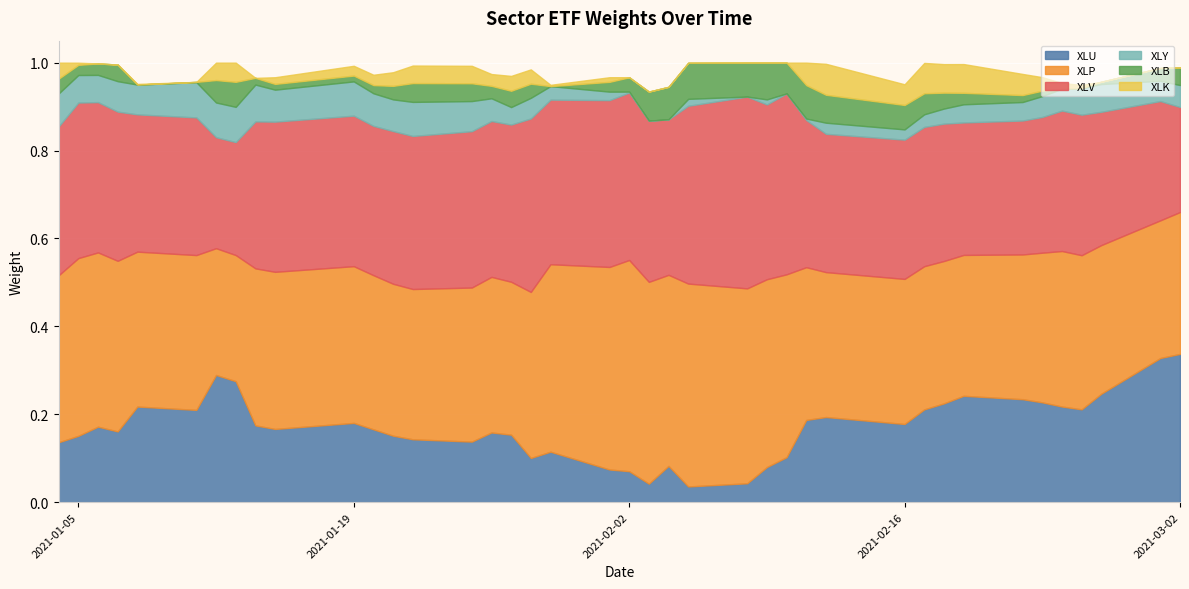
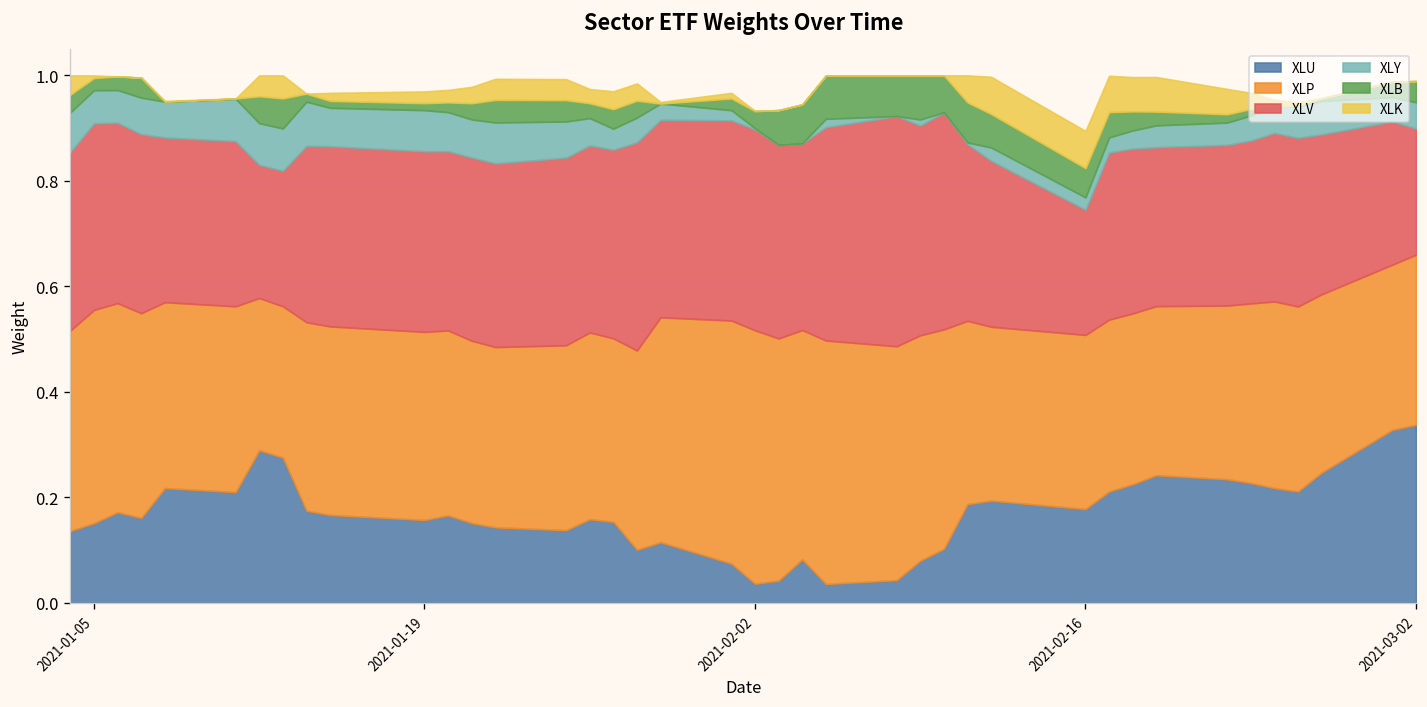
XLU, 2021-01-19: 0.18 -> 0.16
XLU, 2021-02-02: 0.07 -> 0.04
XLV, 2021-02-16: 0.32 -> 0.24
XLK, 2021-02-16: 0.05 -> 0.07
